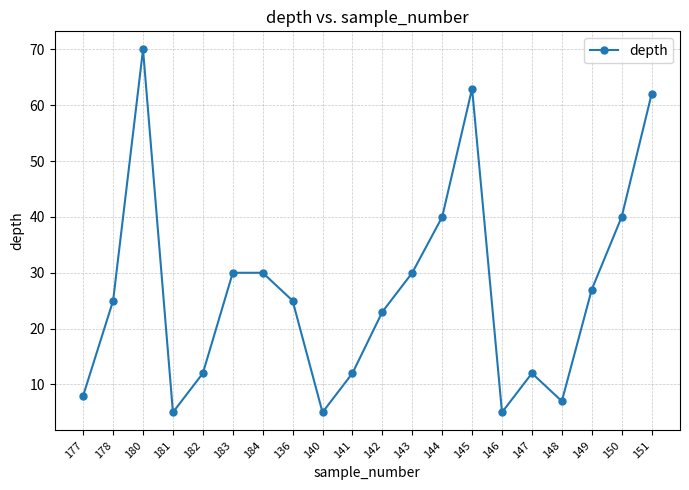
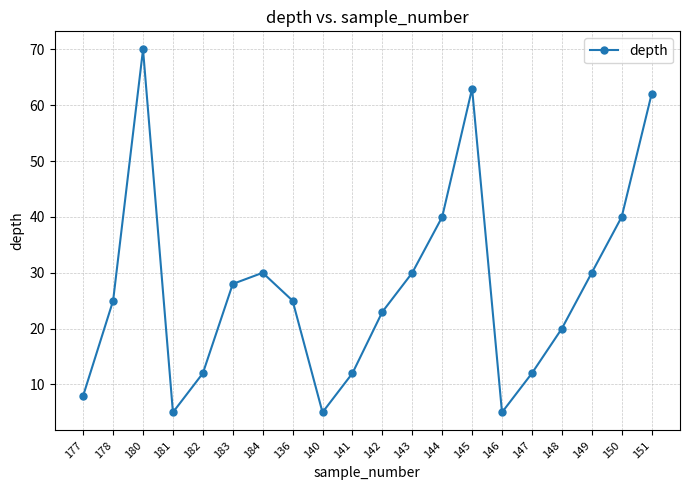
183: 30 -> 28
148: 7 -> 20
149: 27 -> 30
